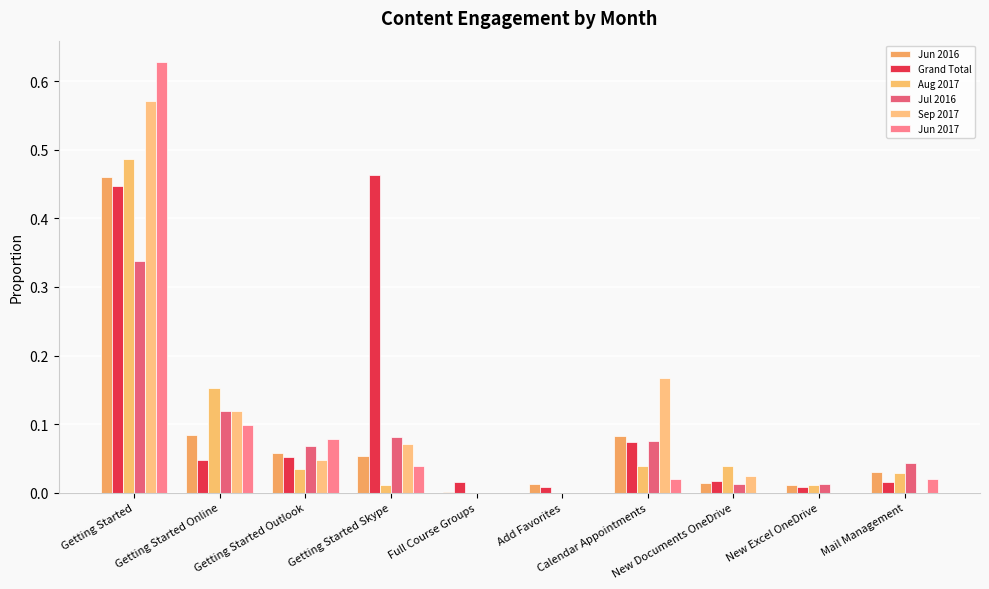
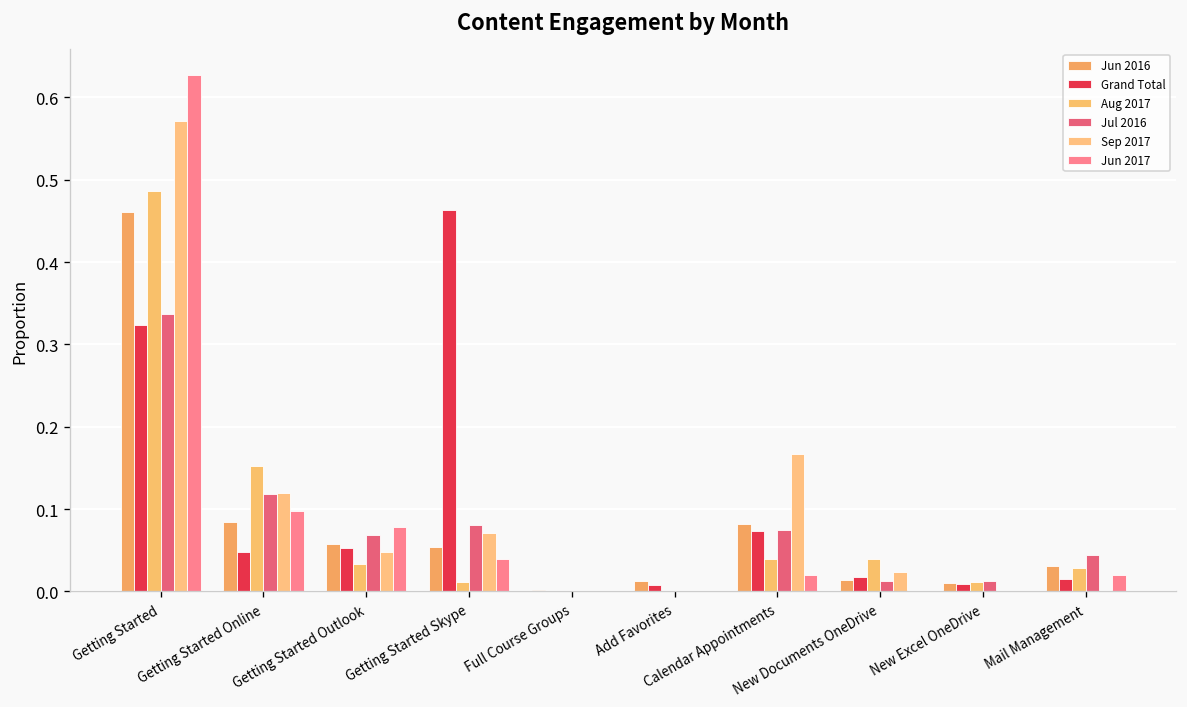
Grand Total, Getting Started: 0.45 -> 0.32
Grand Total, Full Course Groups: 0.02 -> 0.00
